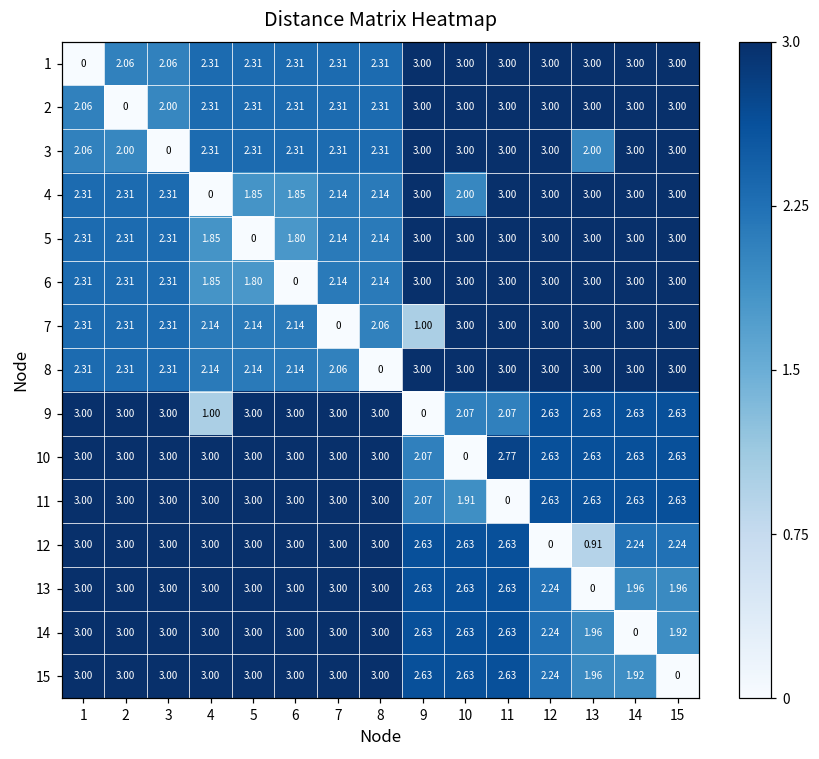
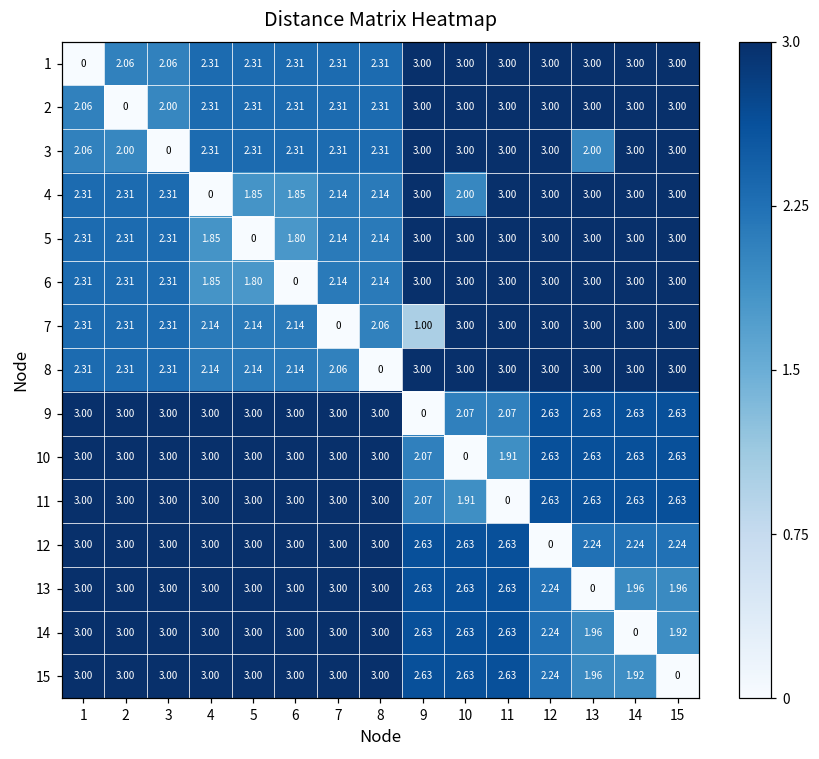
9, 4: 1.00 -> 3.00
10, 11: 2.77 -> 1.91
12, 13: 0.91 -> 2.24
